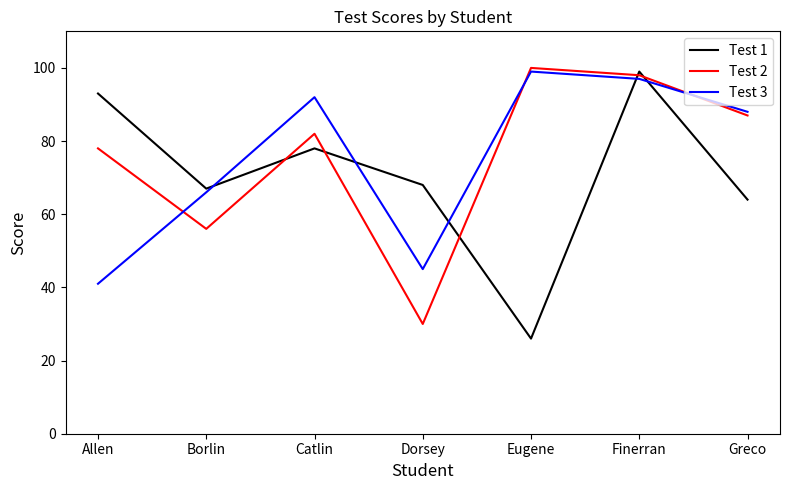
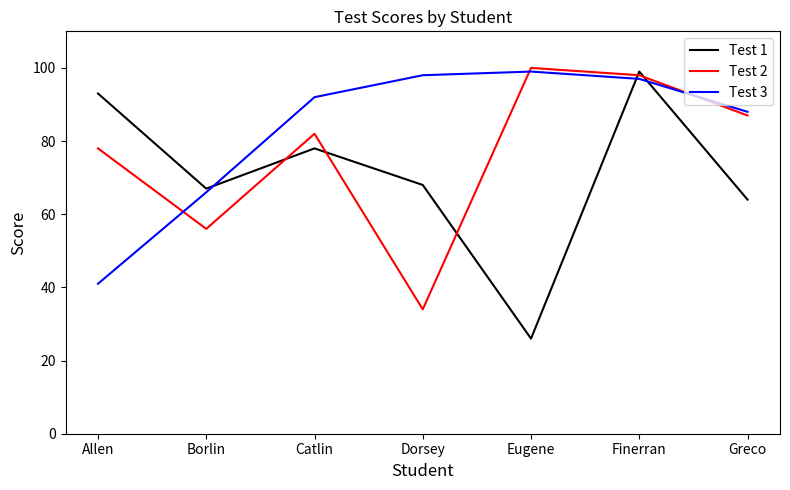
Test 2, Dorsey: 30 -> 34
Test 3, Dorsey: 45 -> 98
